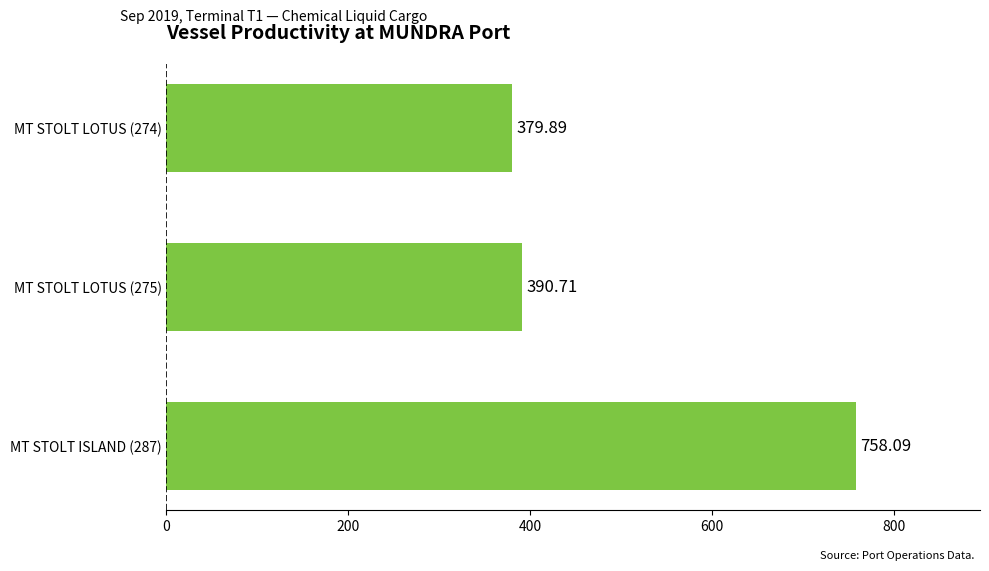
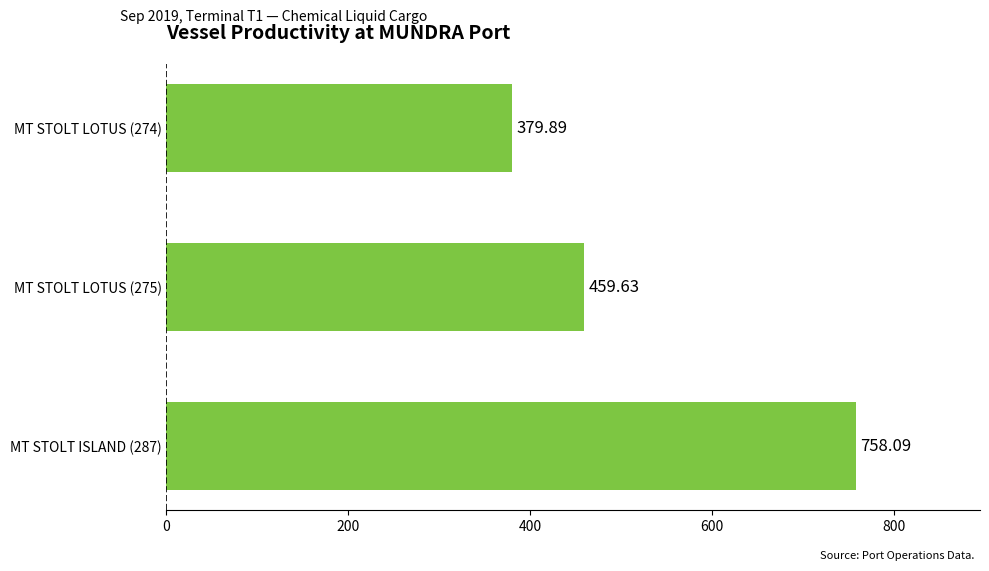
MT STOLT LOTUS (275): 390.71 -> 459.63
